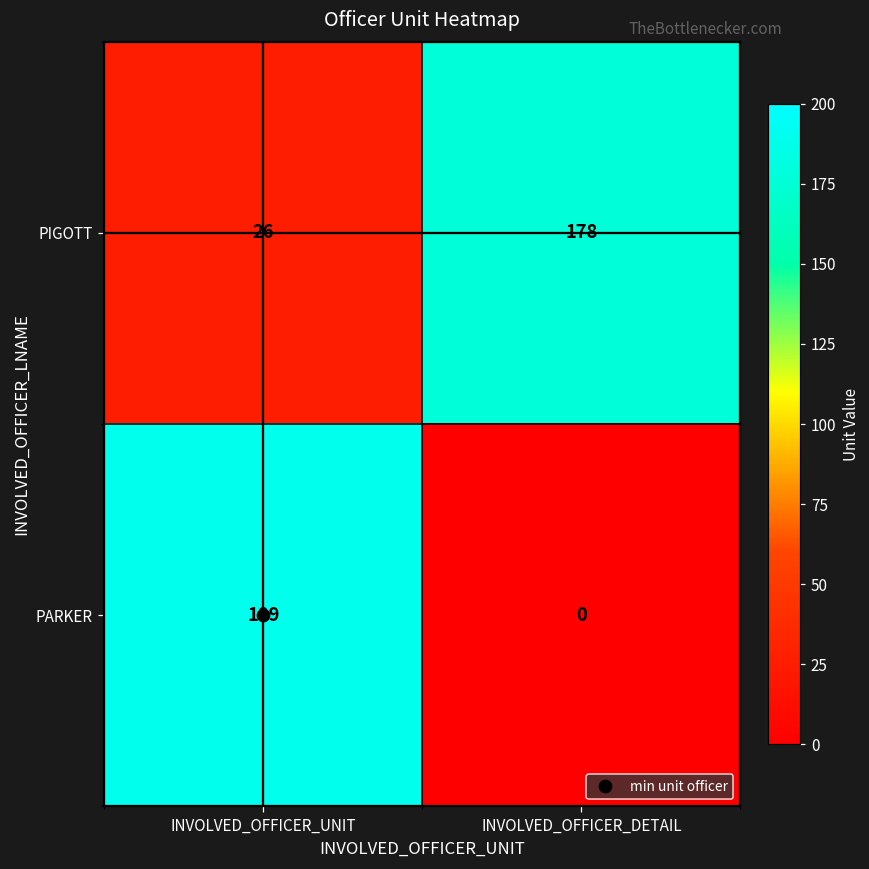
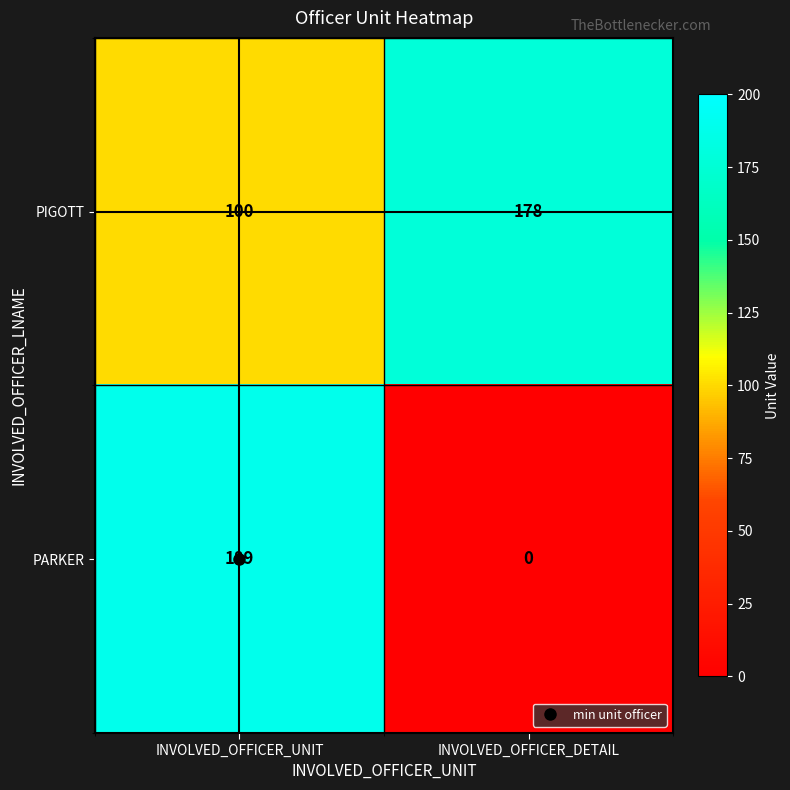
PIGOTT, INVOLVED_OFFICER_UNIT: 26 -> 100
